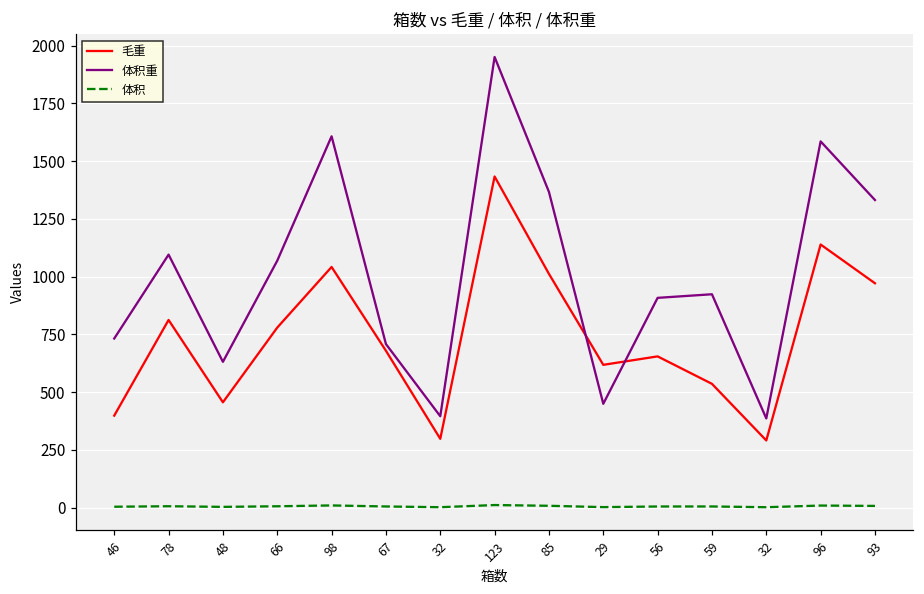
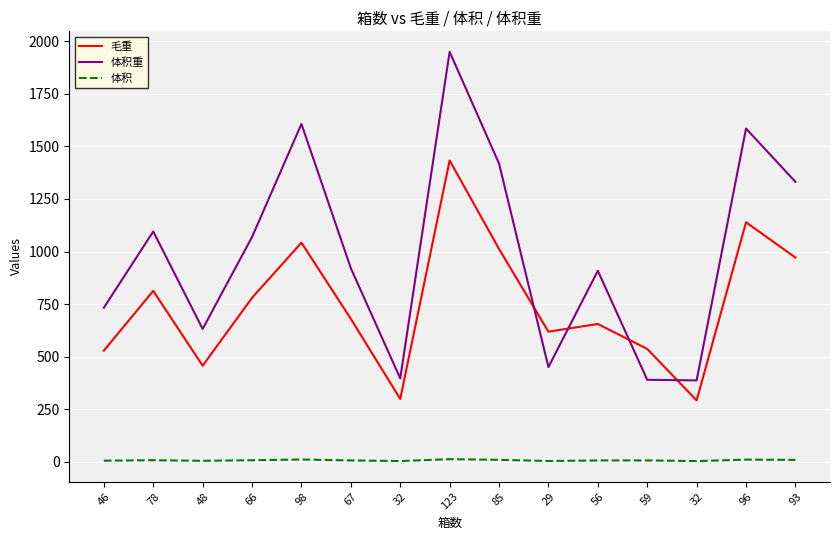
毛重, 46: 400 -> 530
体积重, 67: 710 -> 920
体积重, 85: 1370 -> 1420
体积重, 59: 920 -> 390
